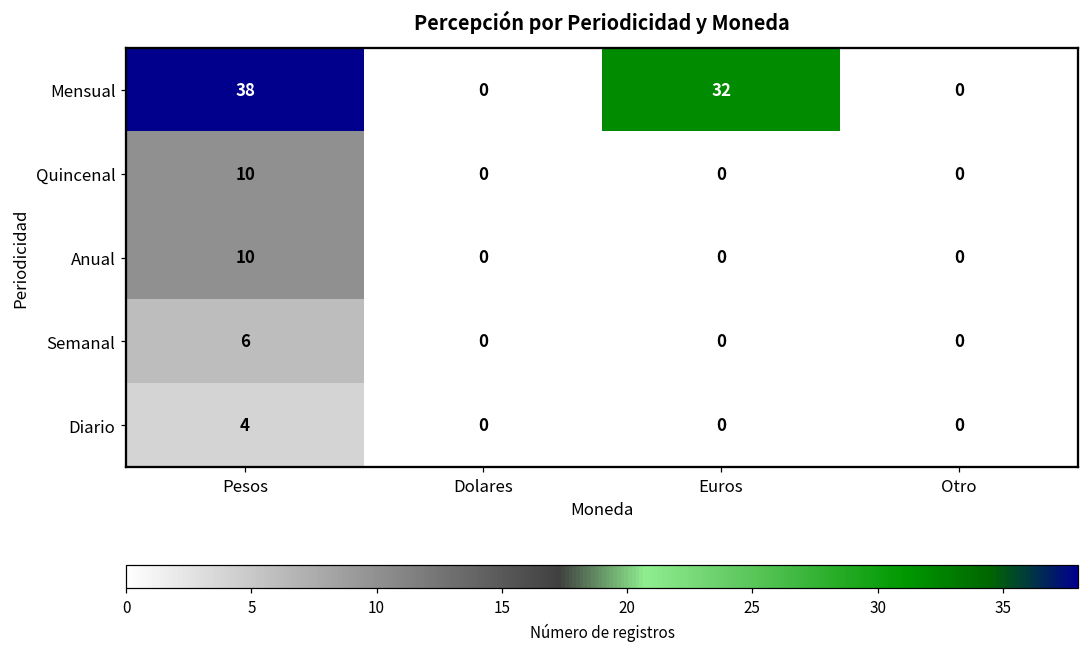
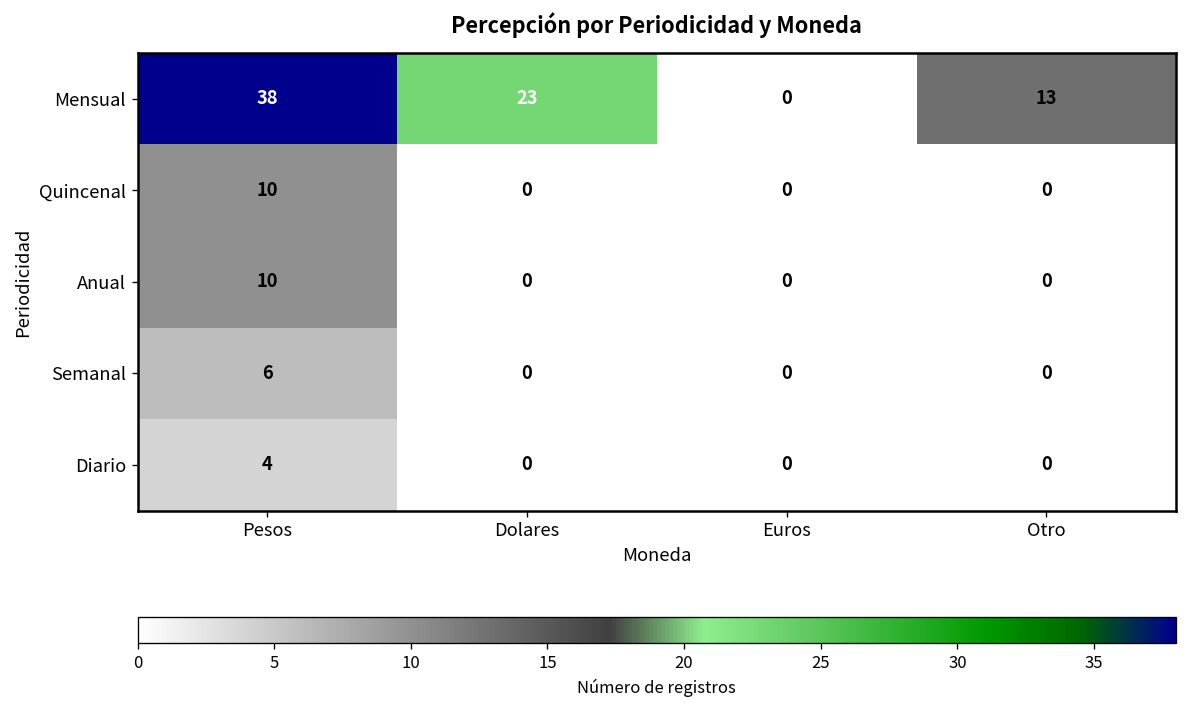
Mensual, Dolares: 0 -> 23
Mensual, Euros: 32 -> 0
Mensual, Otro: 0 -> 13
